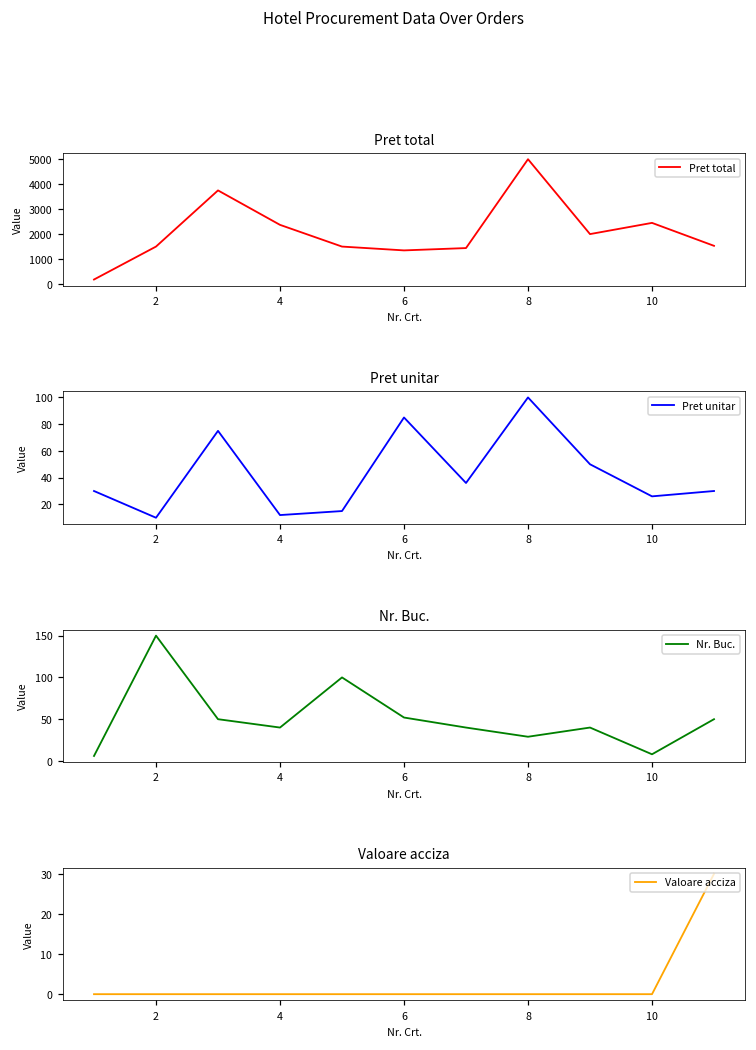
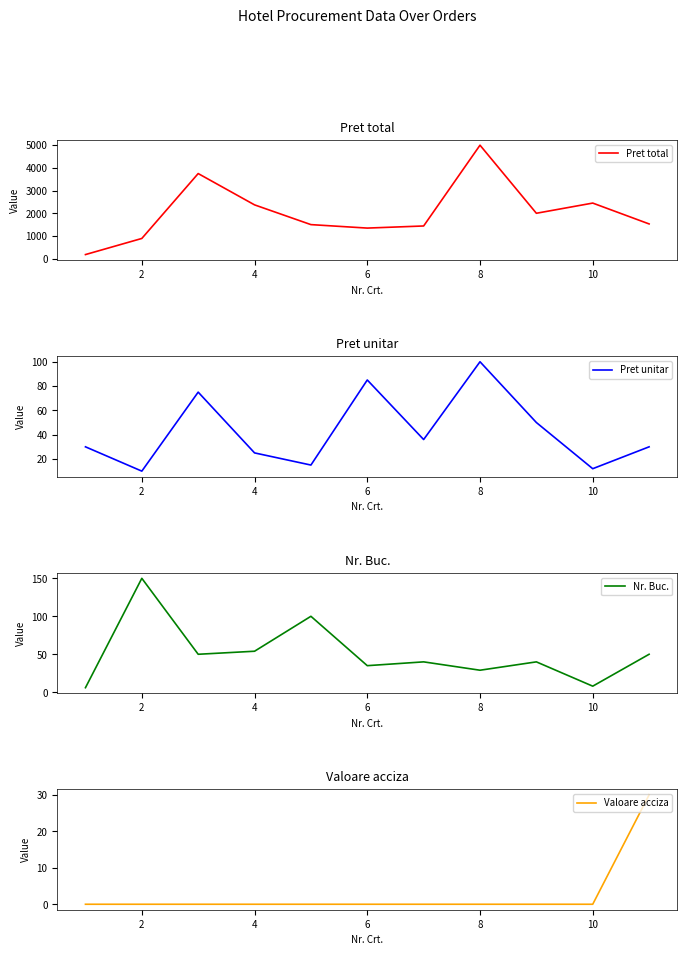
Pret total, 2: 1500 -> 900
Pret unitar, 4: 12 -> 25
Pret unitar, 10: 26 -> 12
Nr. Buc., 4: 40 -> 50
Nr. Buc., 6: 50 -> 40
